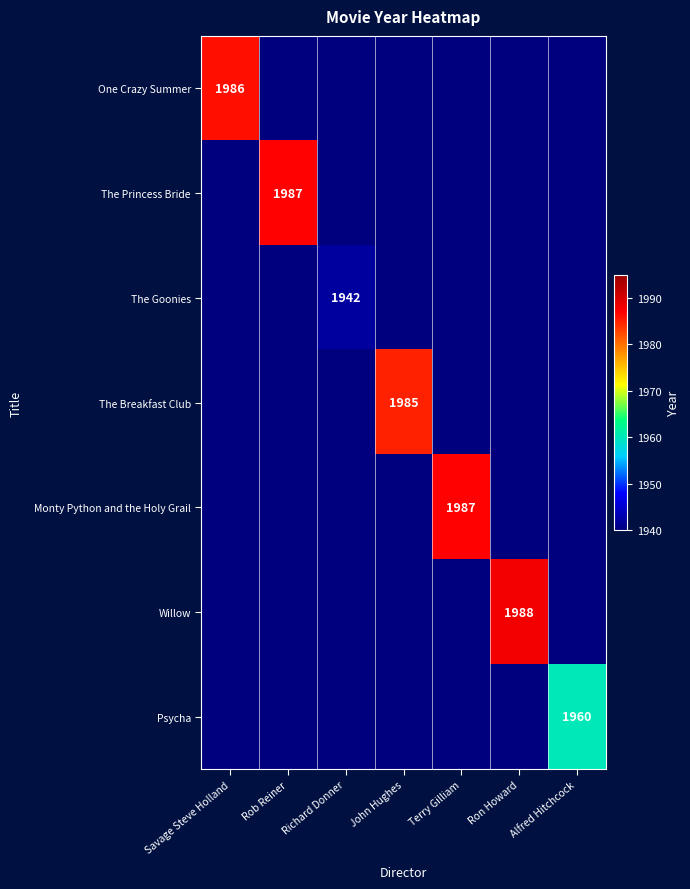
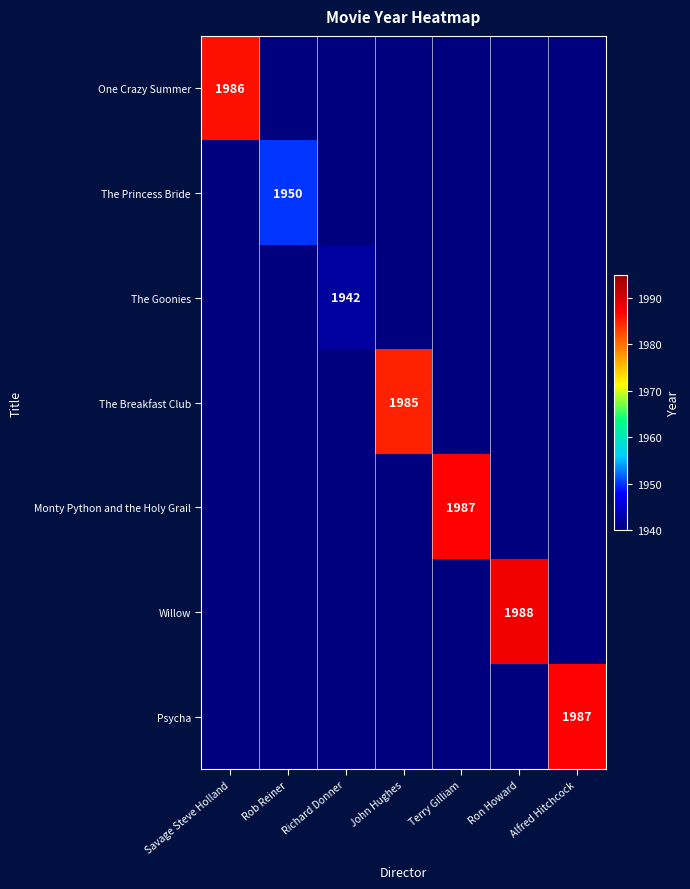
The Princess Bride, Rob Reiner: 1987 -> 1950
Psycha, Alfred Hitchcock: 1960 -> 1987
